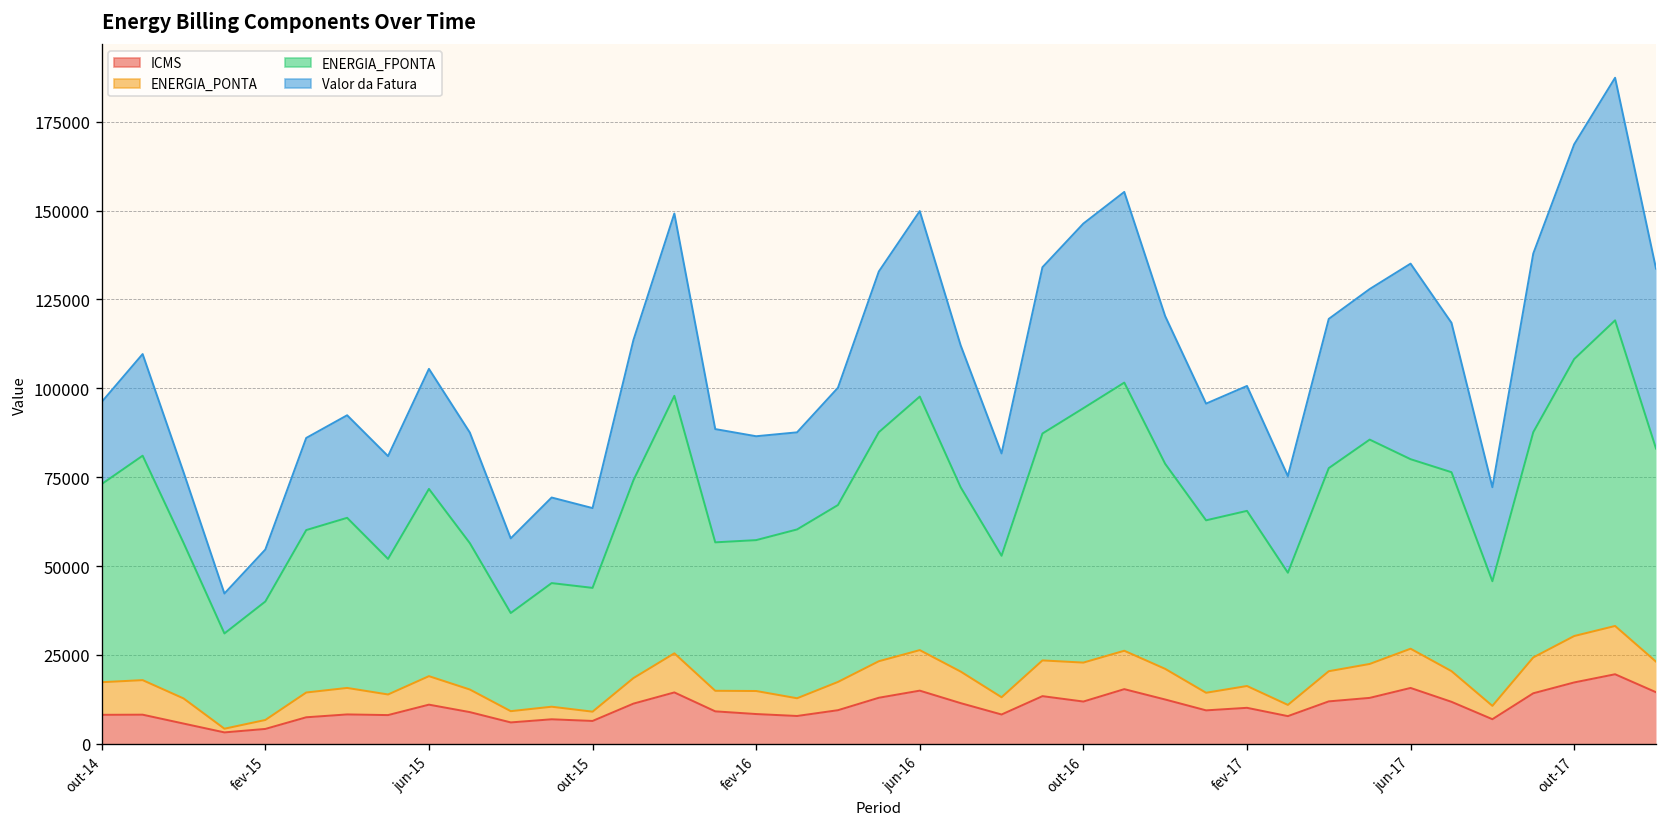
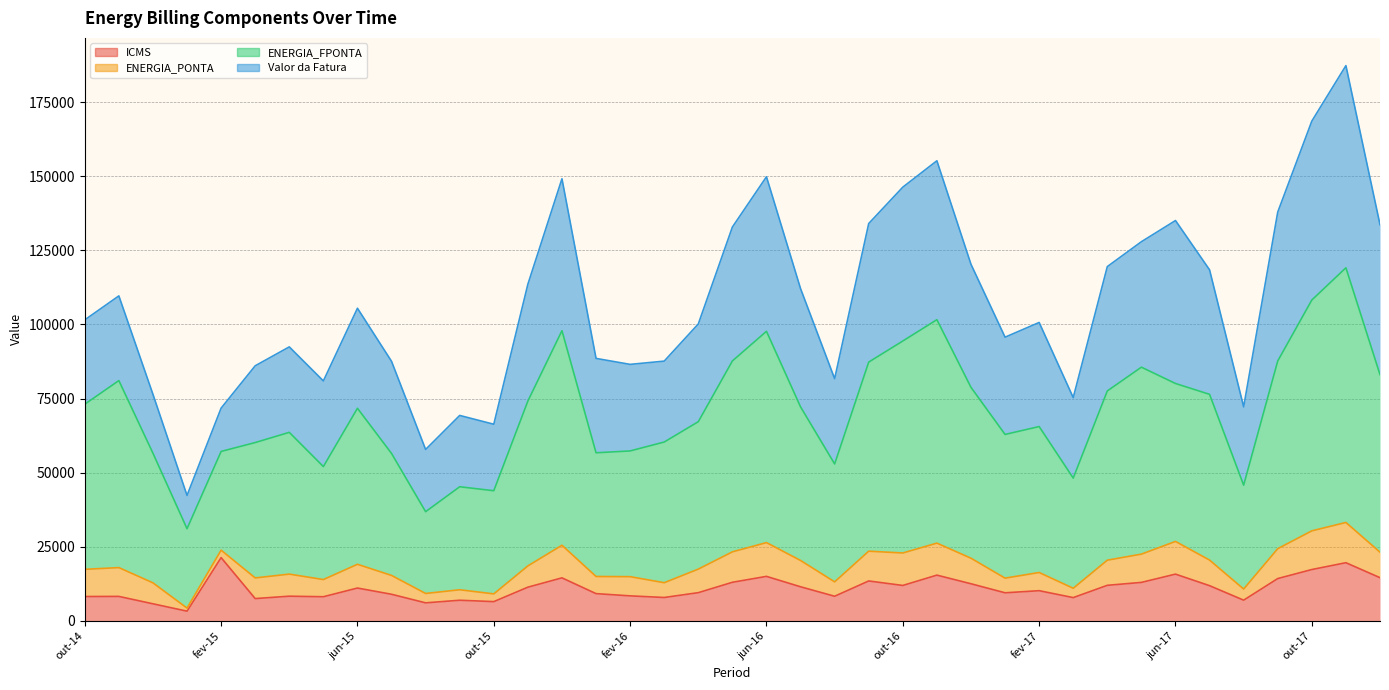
Valor da Fatura, out-14: 23000 -> 28000
ICMS, fev-15: 4000 -> 21000
